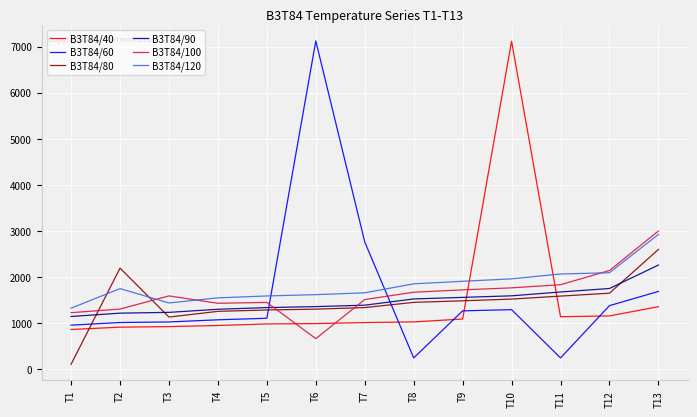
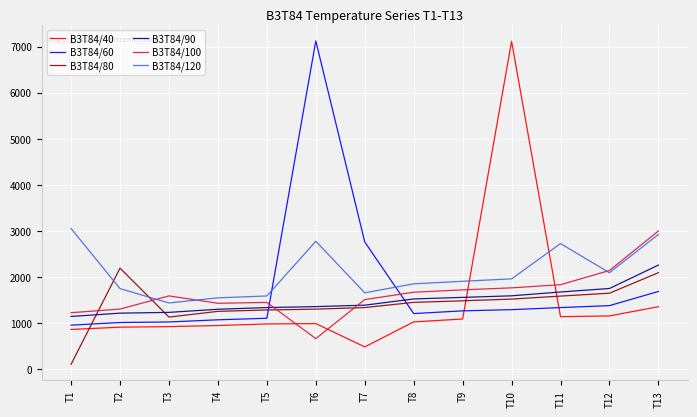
B3T84/120, T1: 1300 -> 3100
B3T84/120, T6: 1600 -> 2800
B3T84/40, T7: 1000 -> 500
B3T84/60, T8: 200 -> 1200
B3T84/60, T11: 200 -> 1300
B3T84/120, T11: 2100 -> 2700
B3T84/80, T13: 2600 -> 2100
